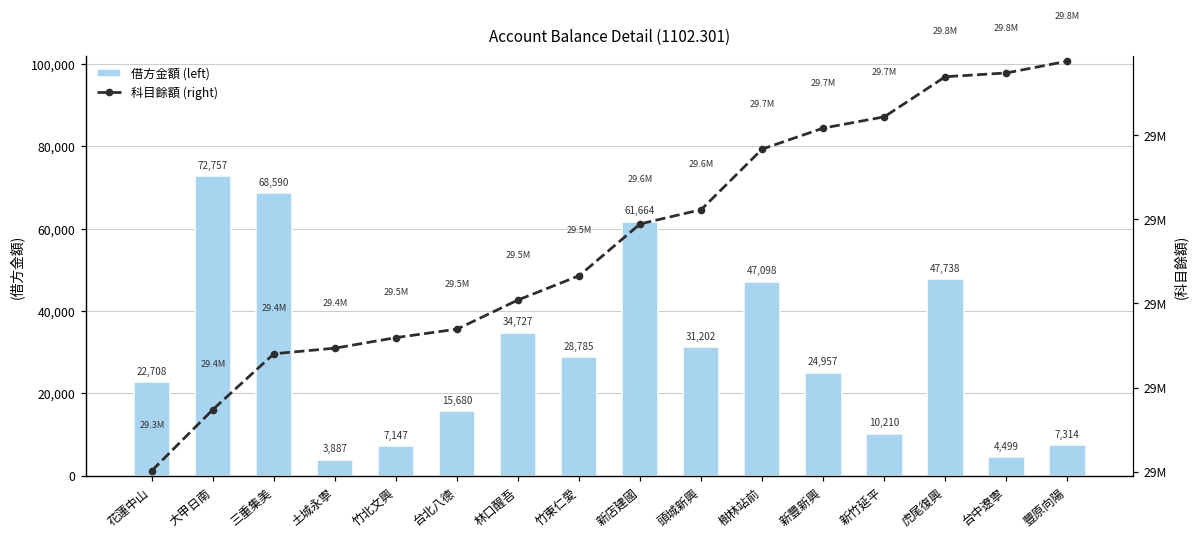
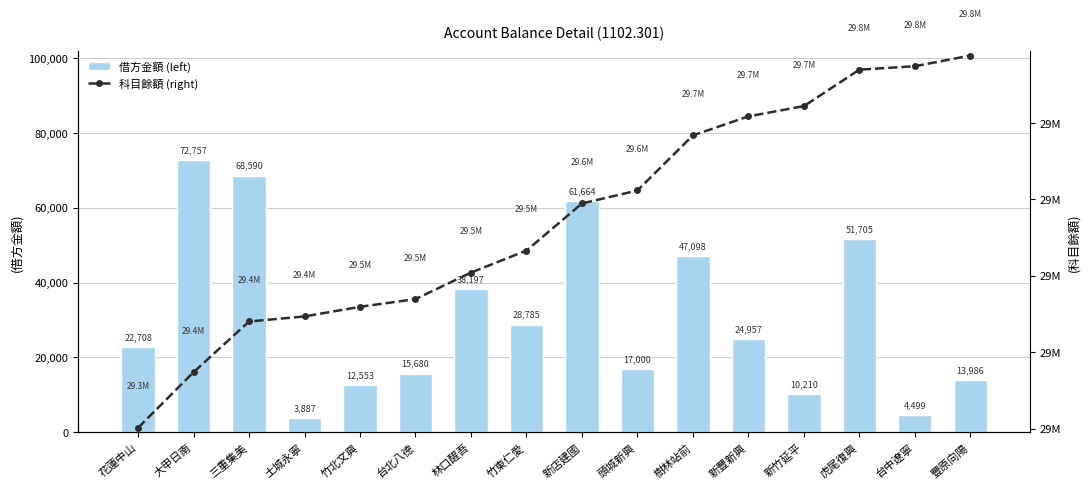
借方金額 (left), 竹北文興: 7,147 -> 12,553
借方金額 (left), 林口醒吾: 34,727 -> 38,197
借方金額 (left), 頭城新興: 31,202 -> 17,000
借方金額 (left), 虎尾復興: 47,738 -> 51,705
借方金額 (left), 豐原向陽: 7,314 -> 13,986
